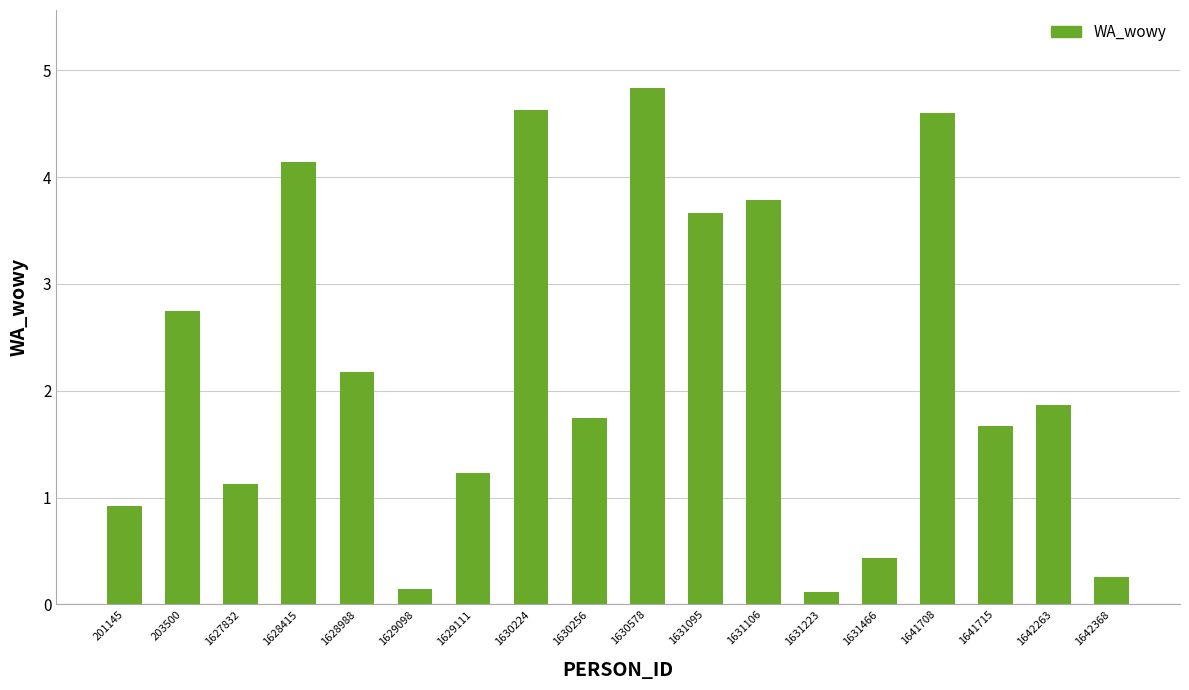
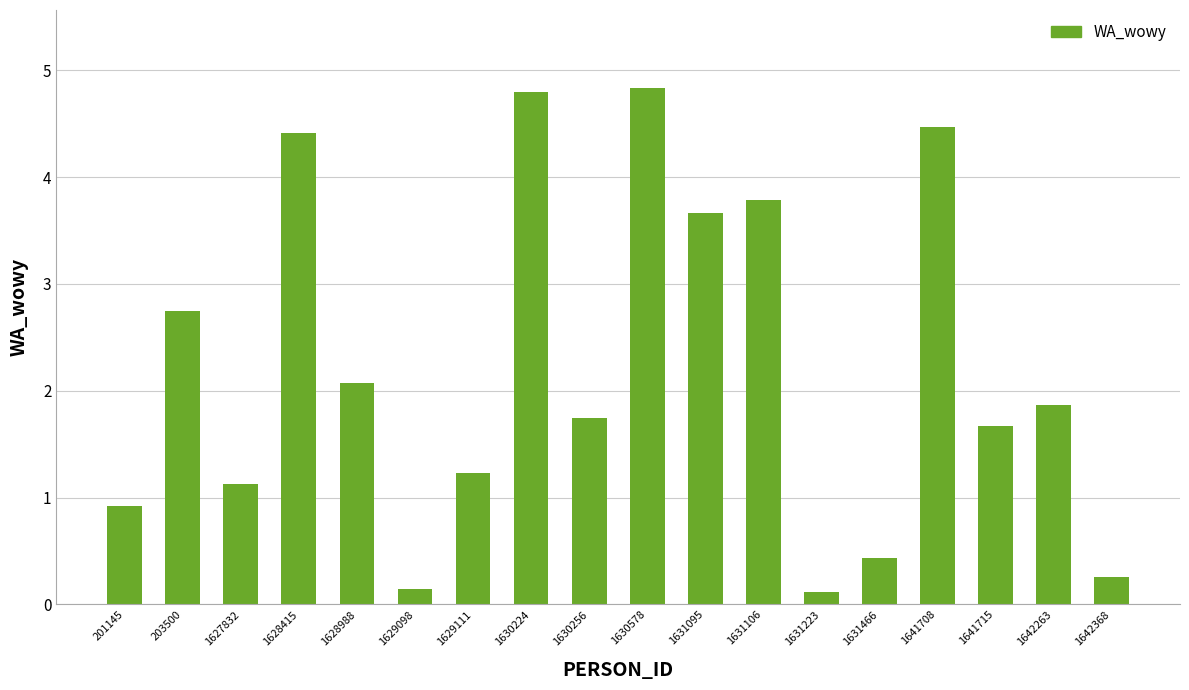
1628415: 4.14 -> 4.41
1628988: 2.17 -> 2.08
1630224: 4.63 -> 4.79
1641708: 4.60 -> 4.47
